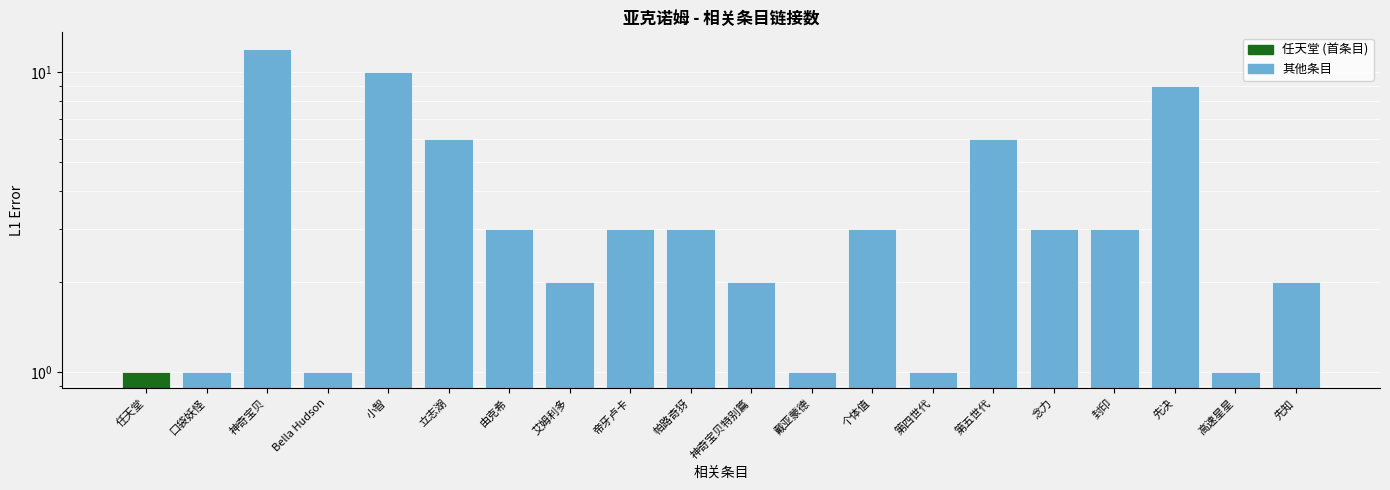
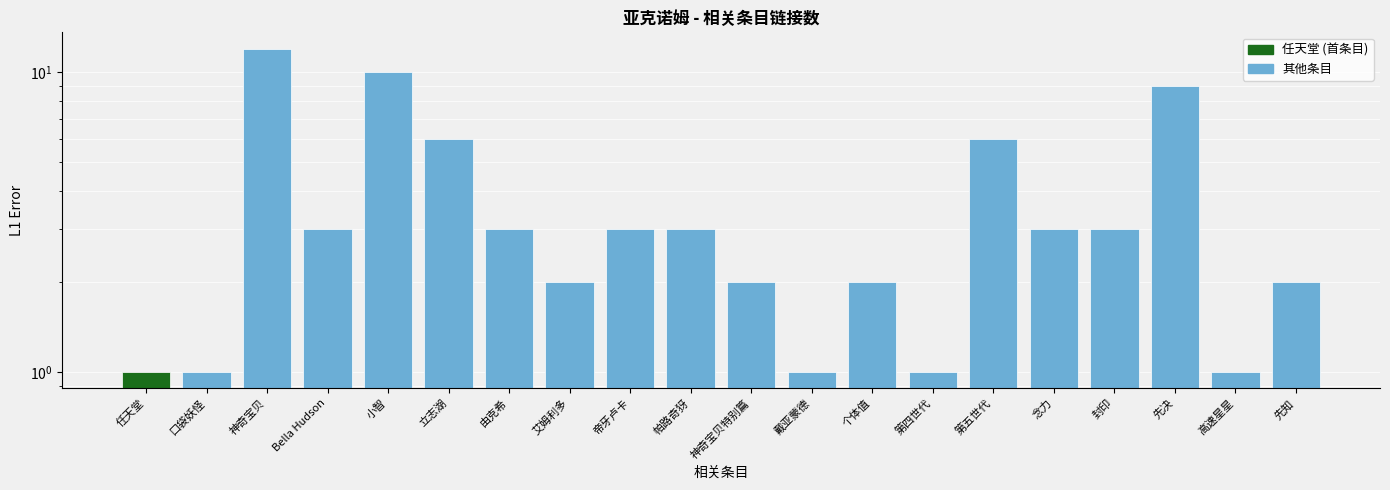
Bella Hudson: 1 -> 3
个体值: 3 -> 2
